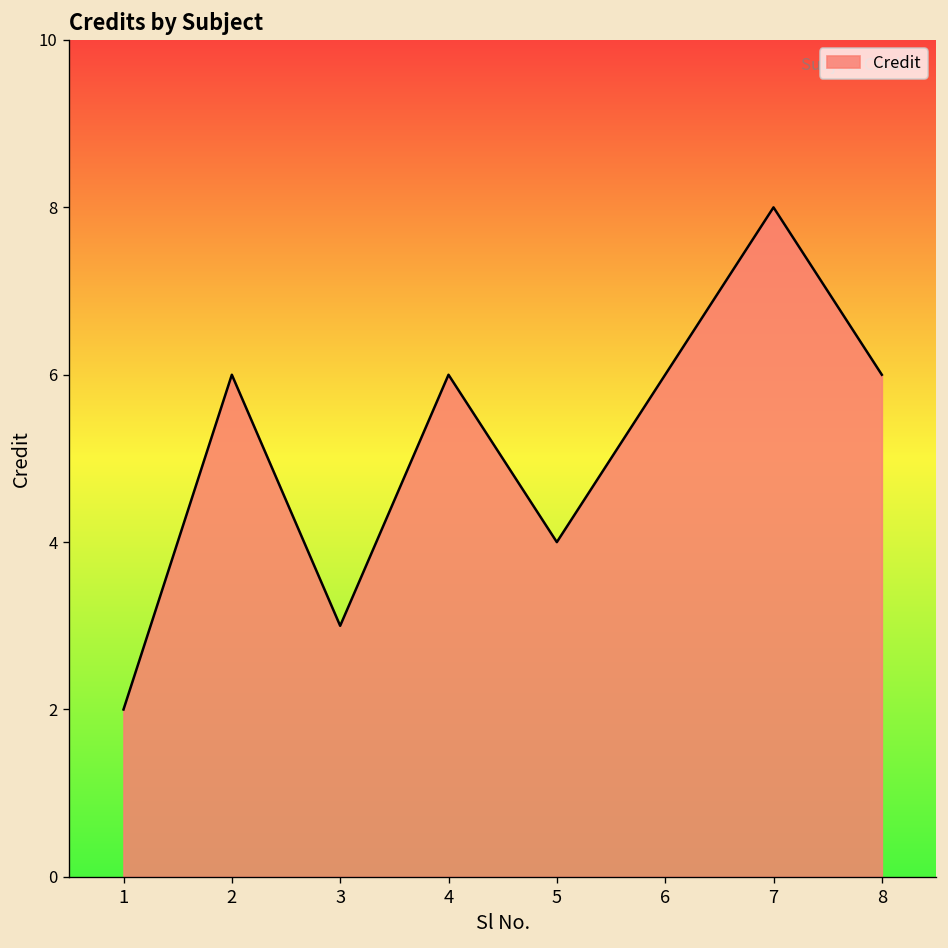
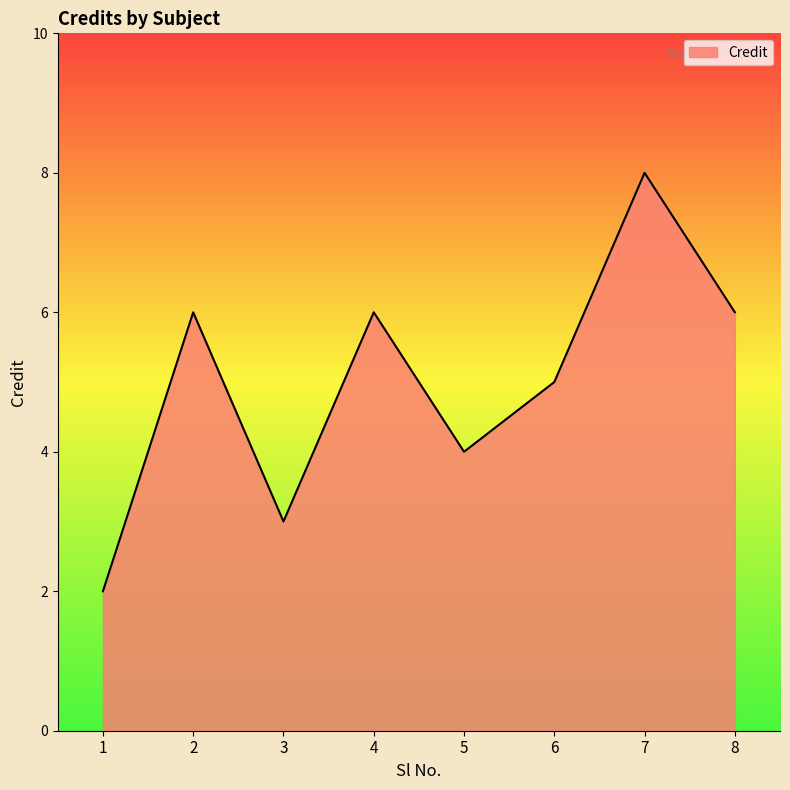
6: 6 -> 5
